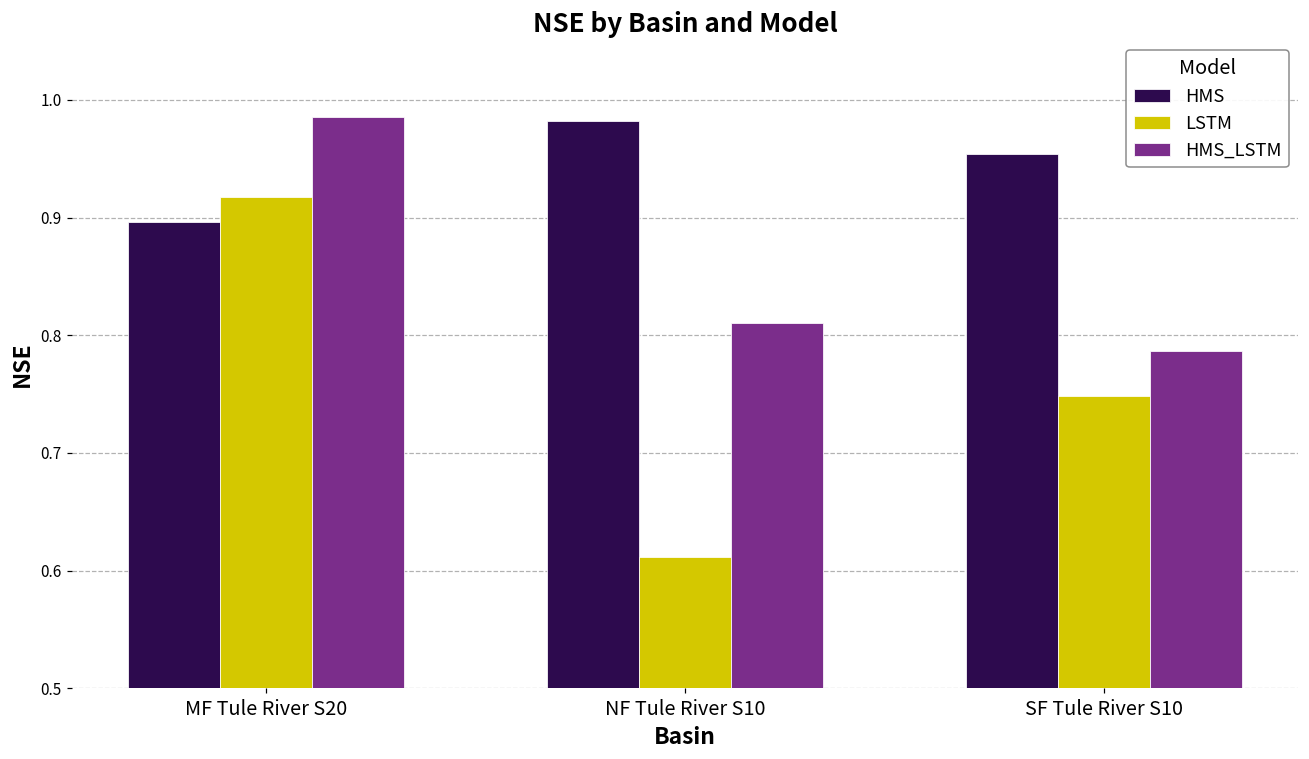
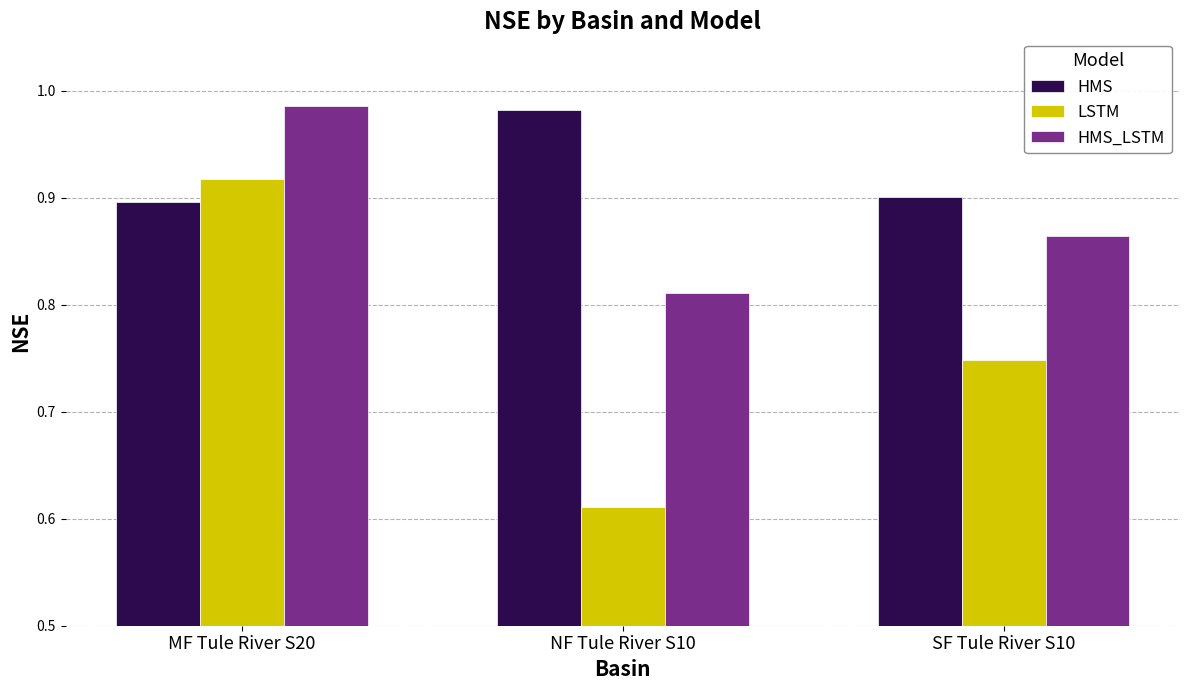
HMS, SF Tule River S10: 0.954 -> 0.901
HMS_LSTM, SF Tule River S10: 0.787 -> 0.864
